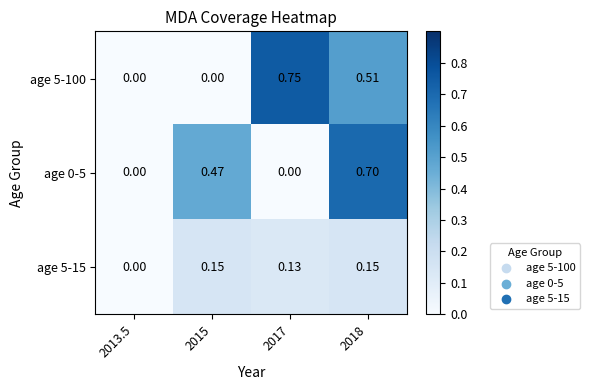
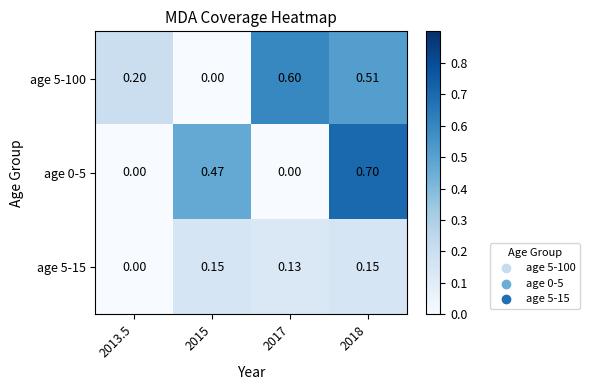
age 5-100, 2013.5: 0.00 -> 0.20
age 5-100, 2017: 0.75 -> 0.60
